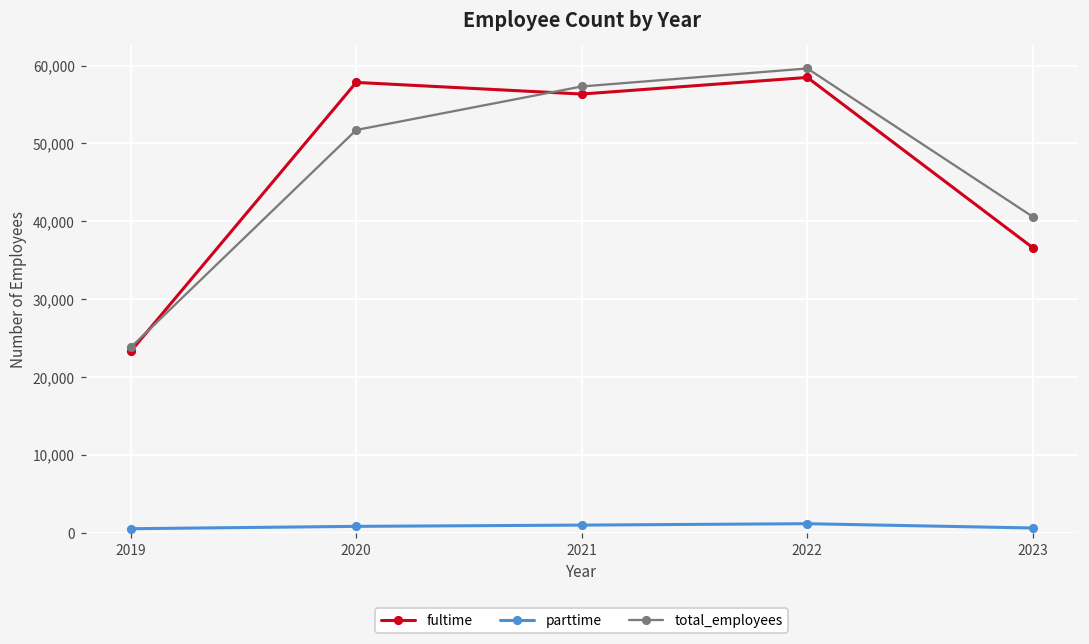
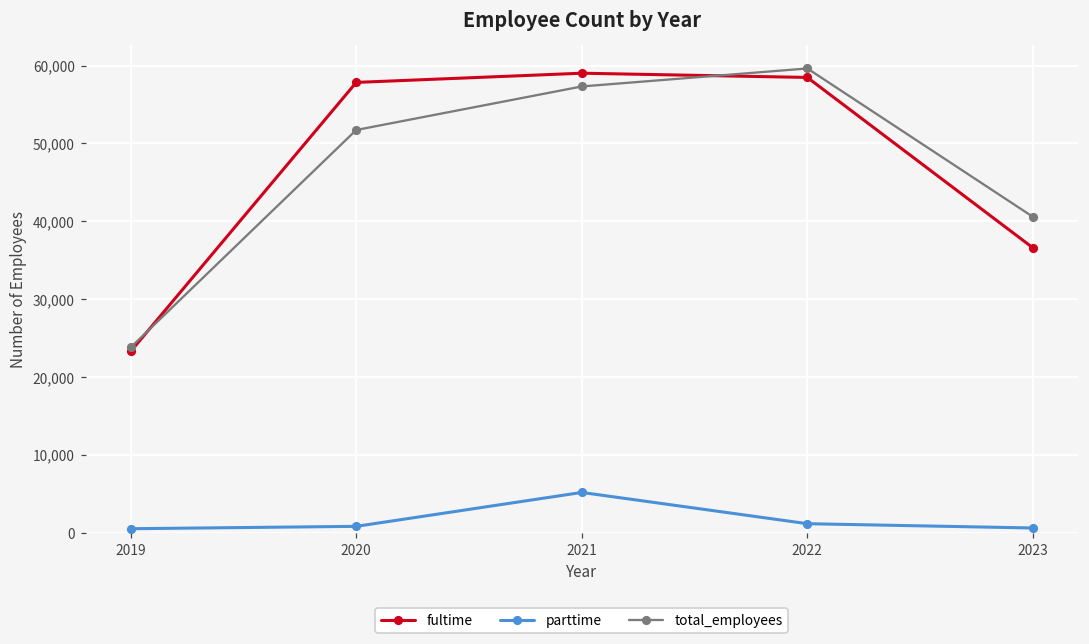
fultime, 2021: 56,000 -> 59,000
parttime, 2021: 1,000 -> 5,000
